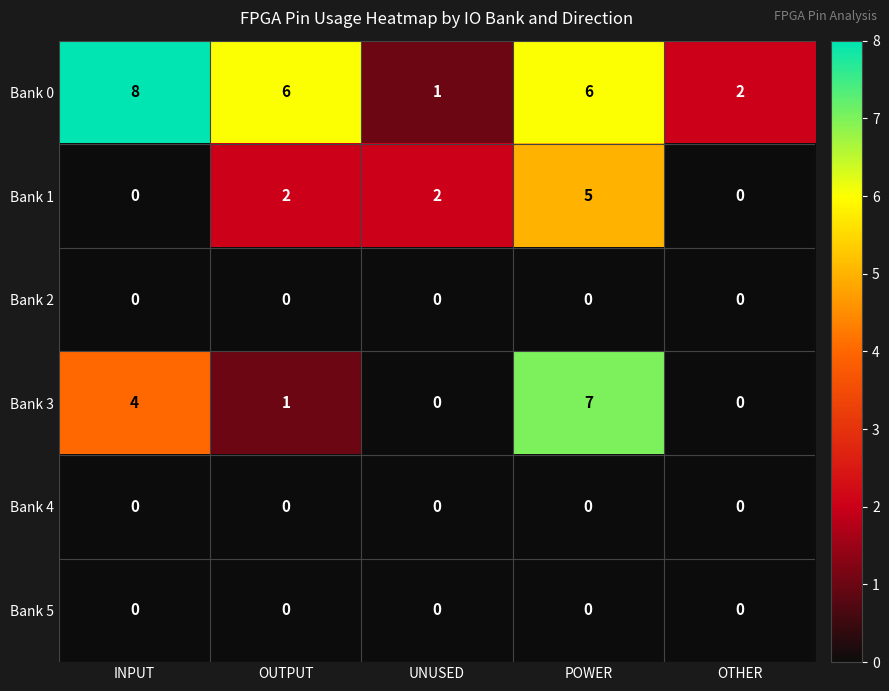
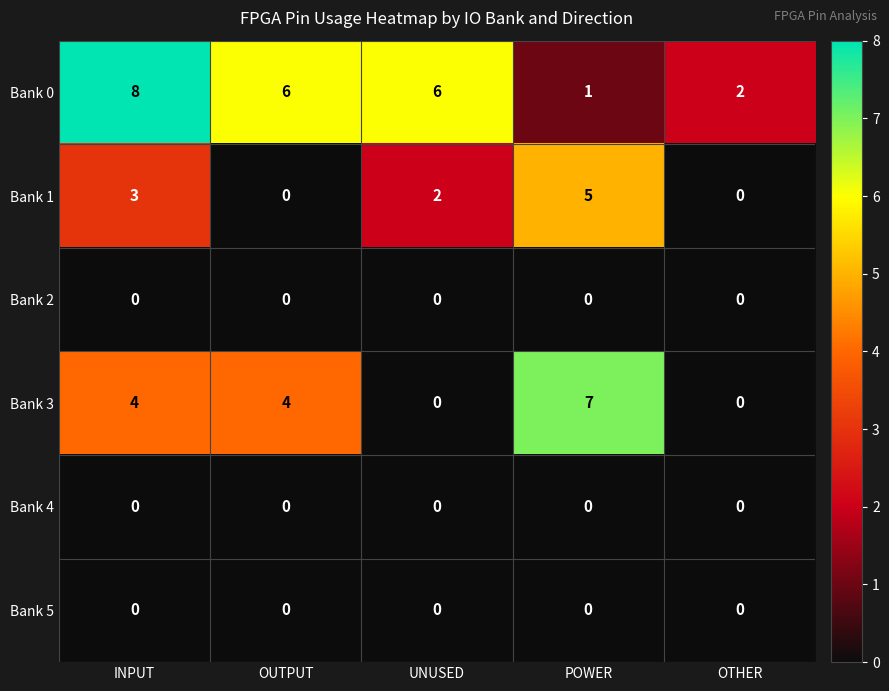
Bank 0, UNUSED: 1 -> 6
Bank 0, POWER: 6 -> 1
Bank 1, INPUT: 0 -> 3
Bank 1, OUTPUT: 2 -> 0
Bank 3, OUTPUT: 1 -> 4
